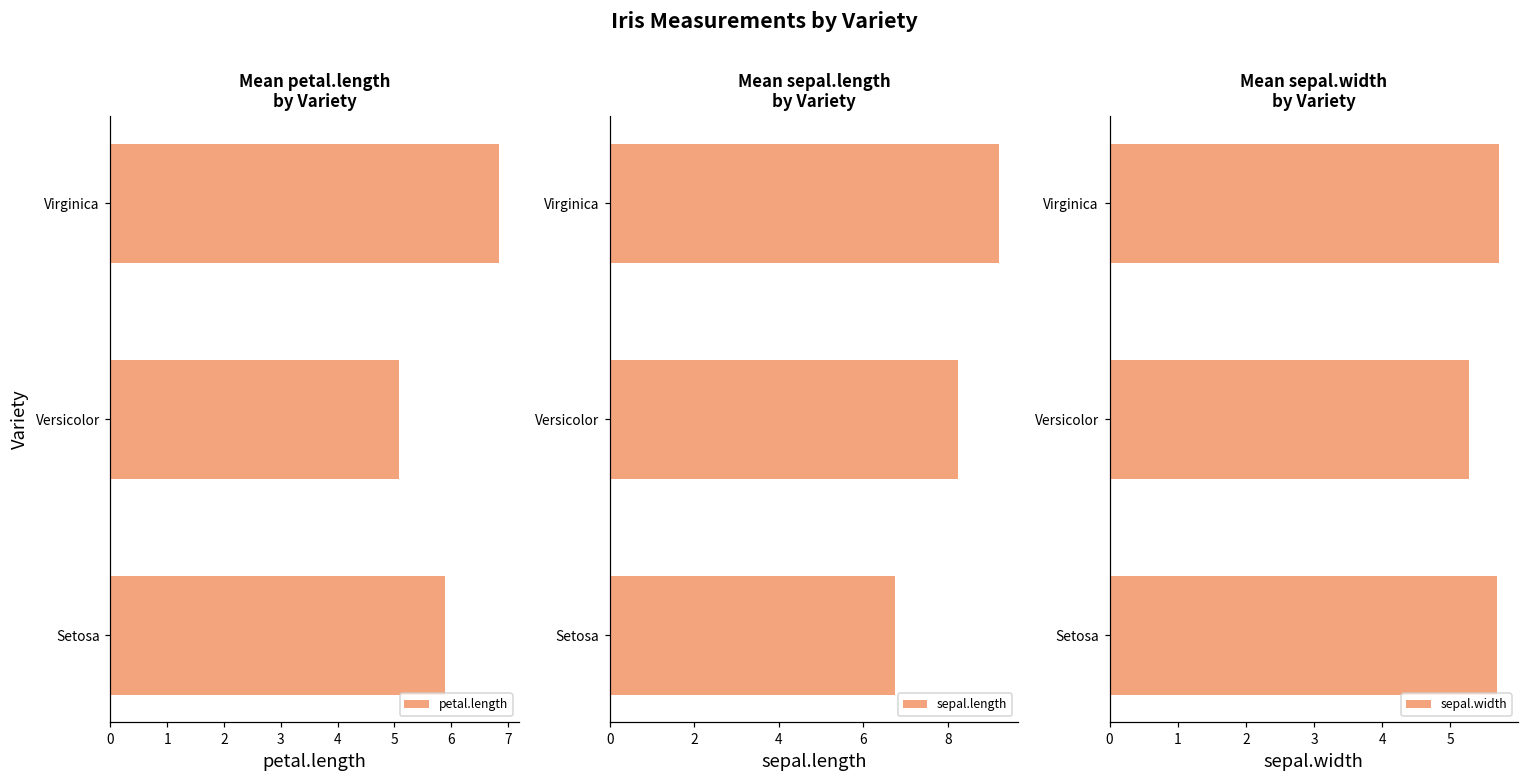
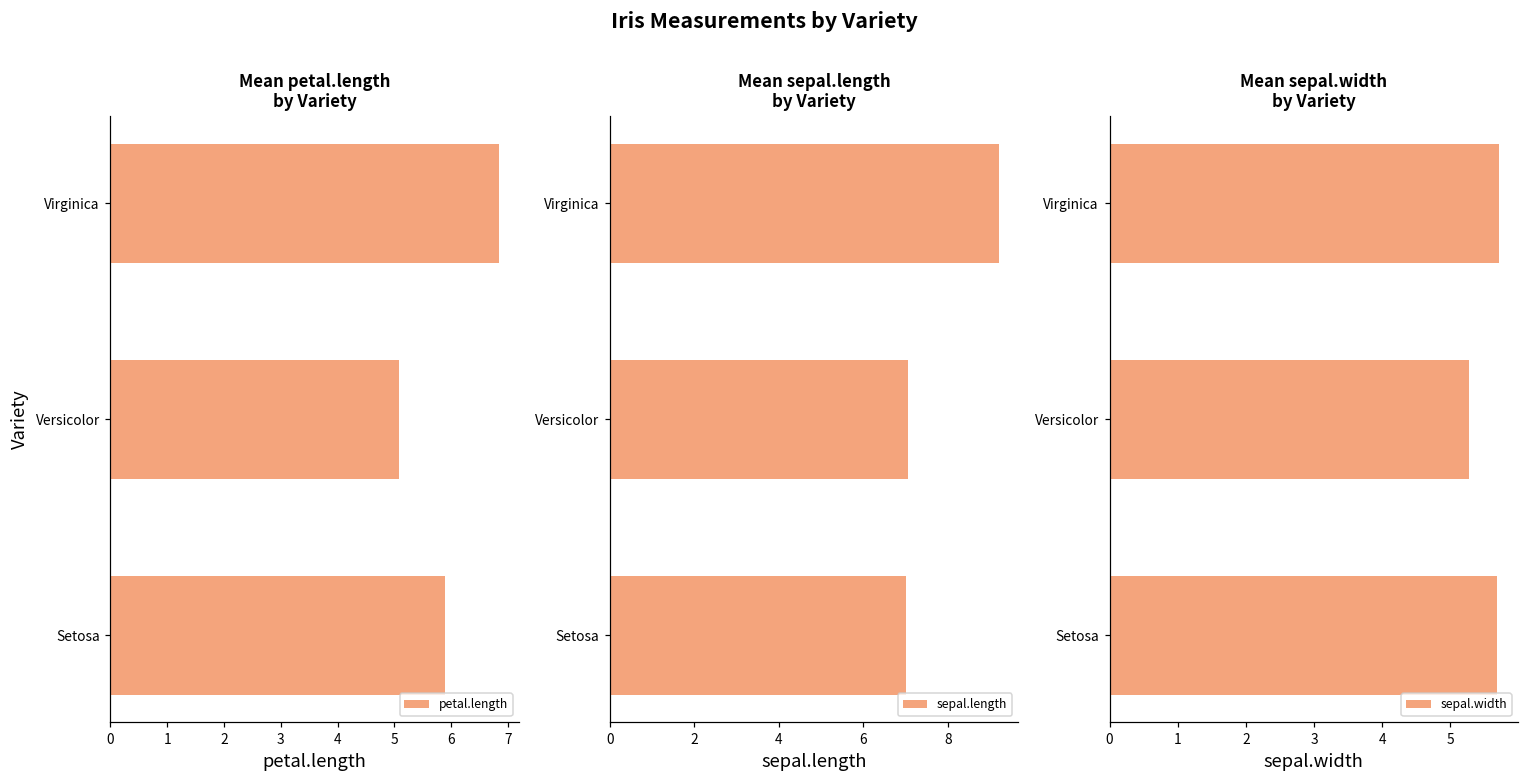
Mean sepal.length by Variety, Versicolor: 8.2 -> 7.1
Mean sepal.length by Variety, Setosa: 6.7 -> 7.0
